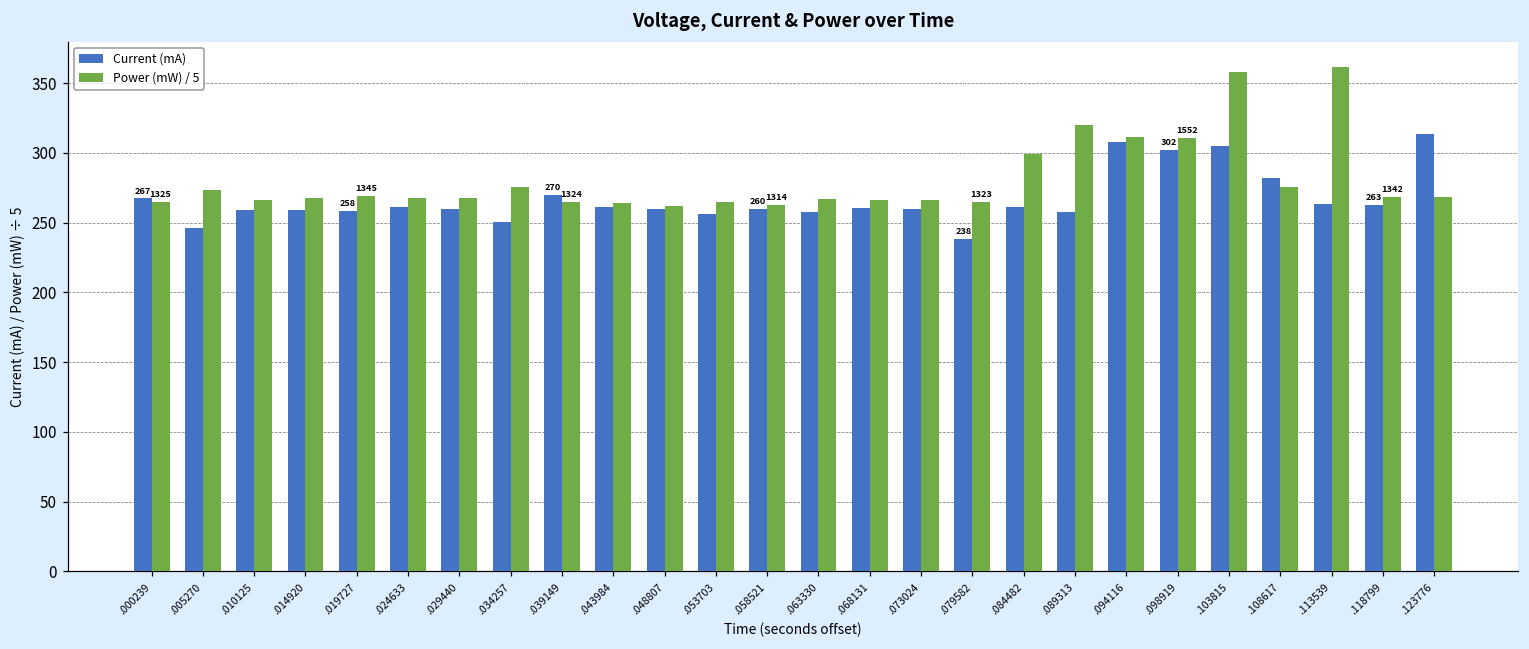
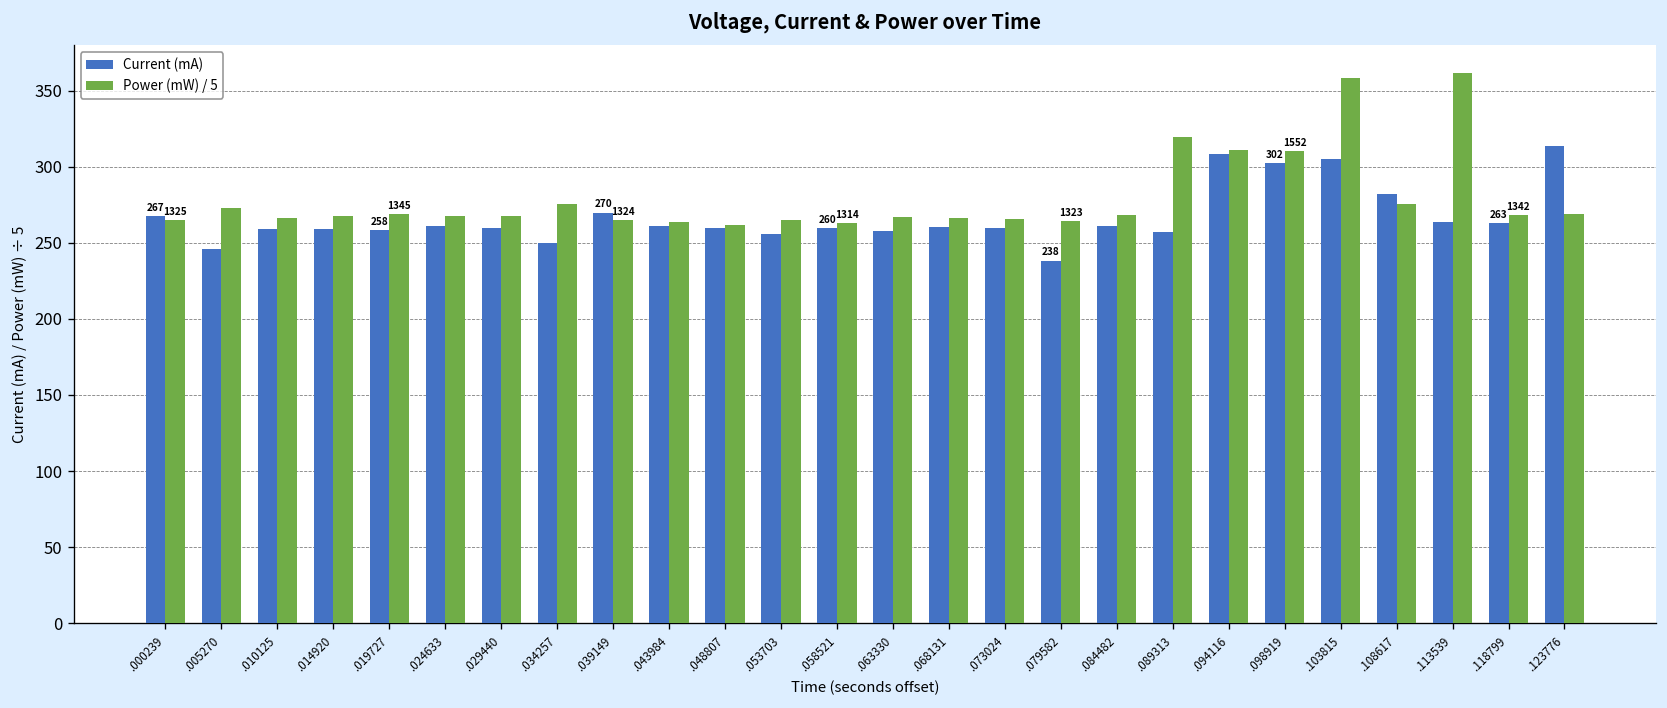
Power (mW) / 5, .084482: 299 -> 268
